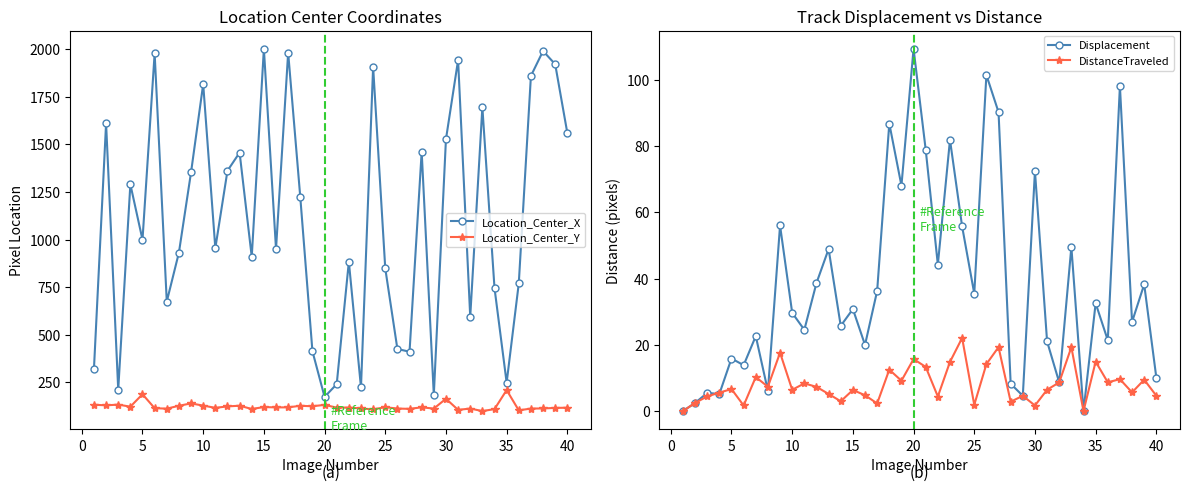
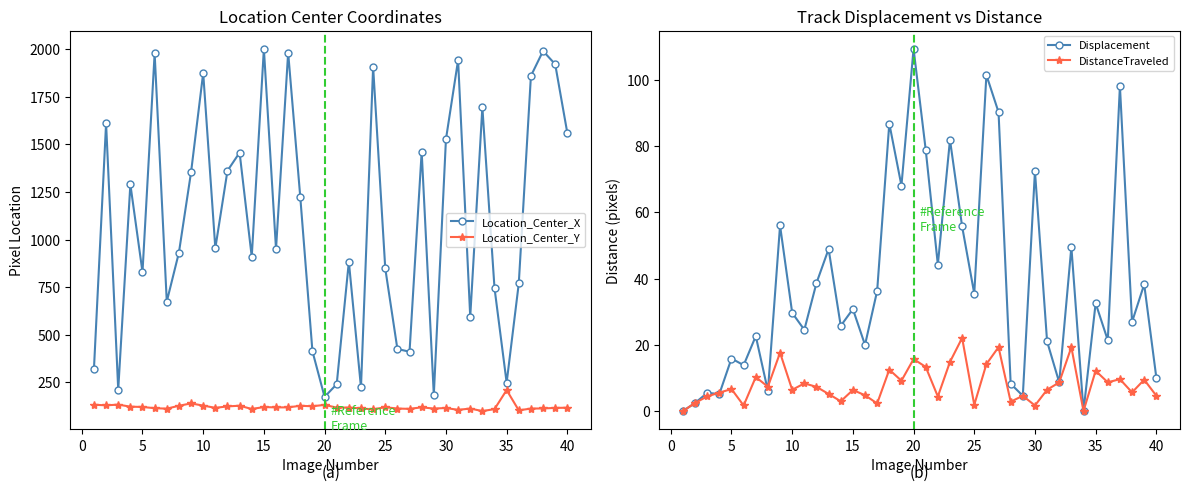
Location Center Coordinates, Location_Center_X, 5: 1000 -> 830
Location Center Coordinates, Location_Center_Y, 5: 190 -> 120
Location Center Coordinates, Location_Center_X, 10: 1820 -> 1880
Location Center Coordinates, Location_Center_Y, 30: 160 -> 110
Track Displacement vs Distance, DistanceTraveled, 35: 15 -> 12
